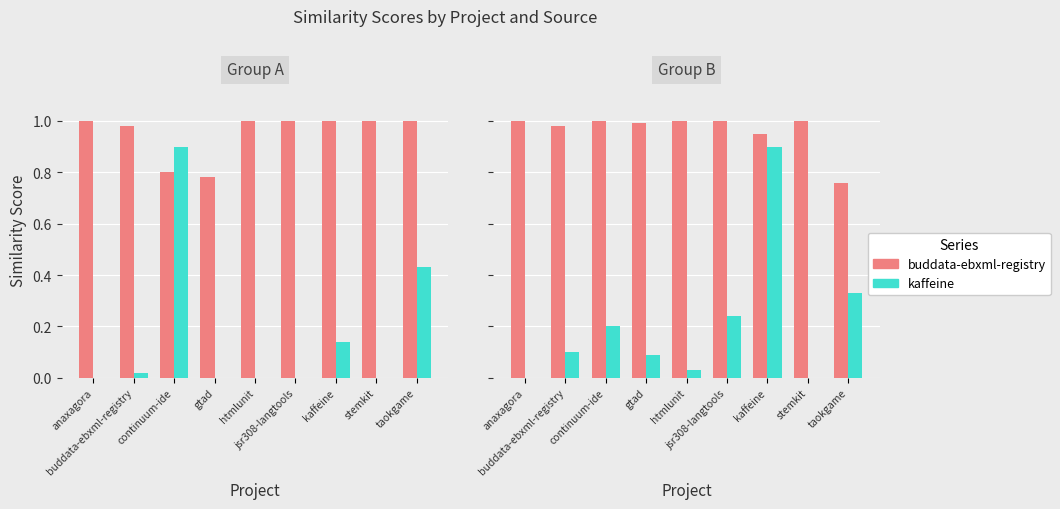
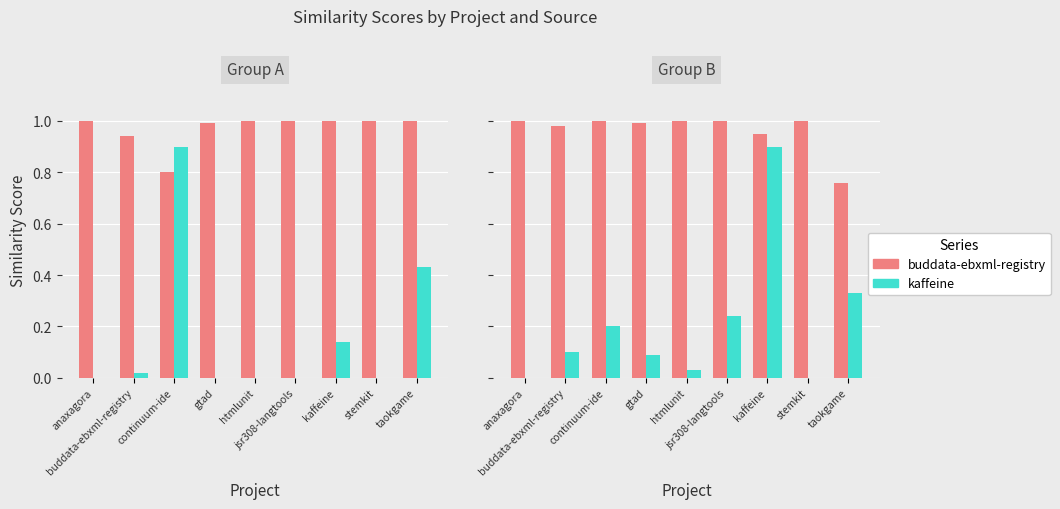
Group A, buddata-ebxml-registry, buddata-ebxml-registry: 0.98 -> 0.94
Group A, buddata-ebxml-registry, gtad: 0.78 -> 0.99
